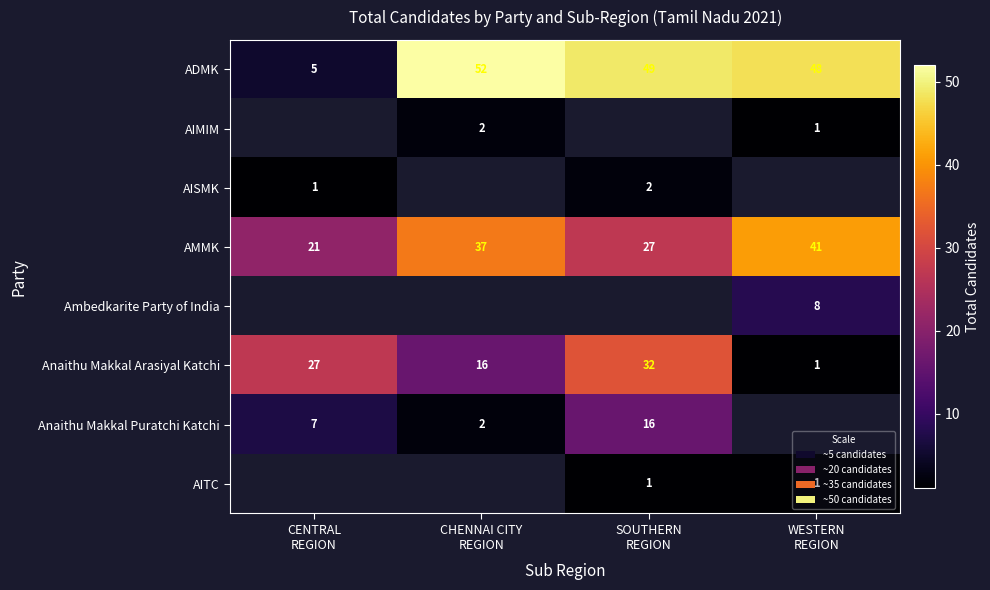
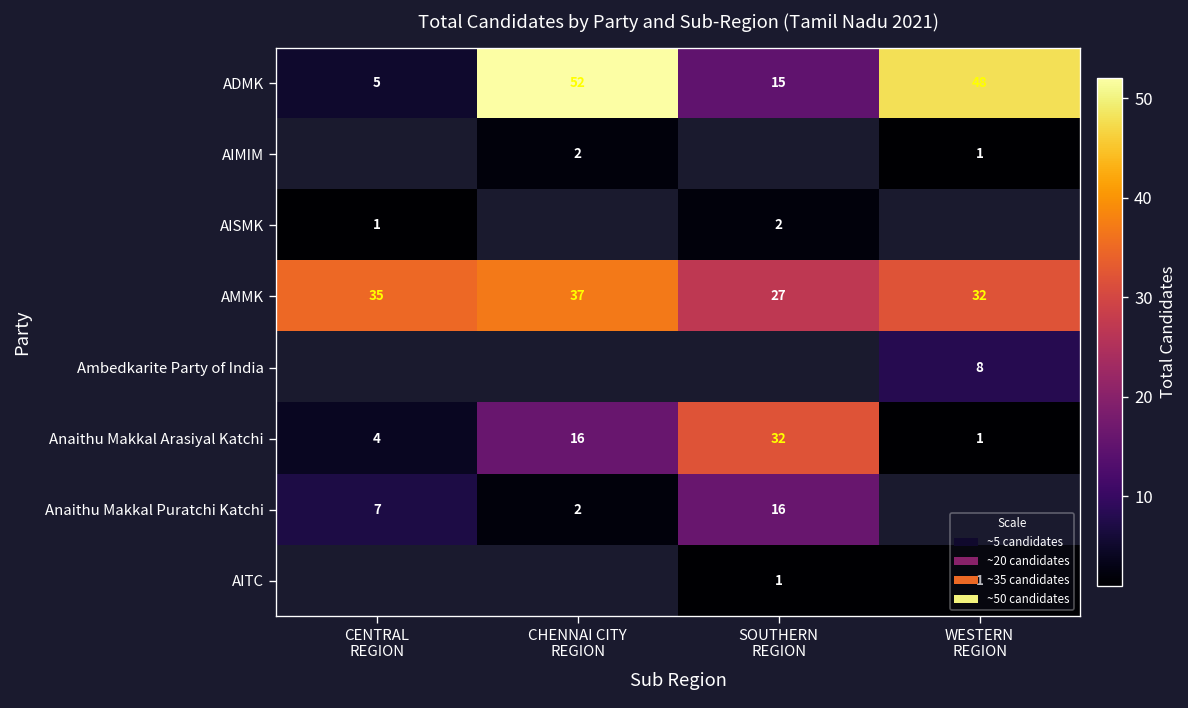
ADMK, SOUTHERN REGION: 49 -> 15
AMMK, CENTRAL REGION: 21 -> 35
AMMK, WESTERN REGION: 41 -> 32
Anaithu Makkal Arasiyal Katchi, CENTRAL REGION: 27 -> 4
